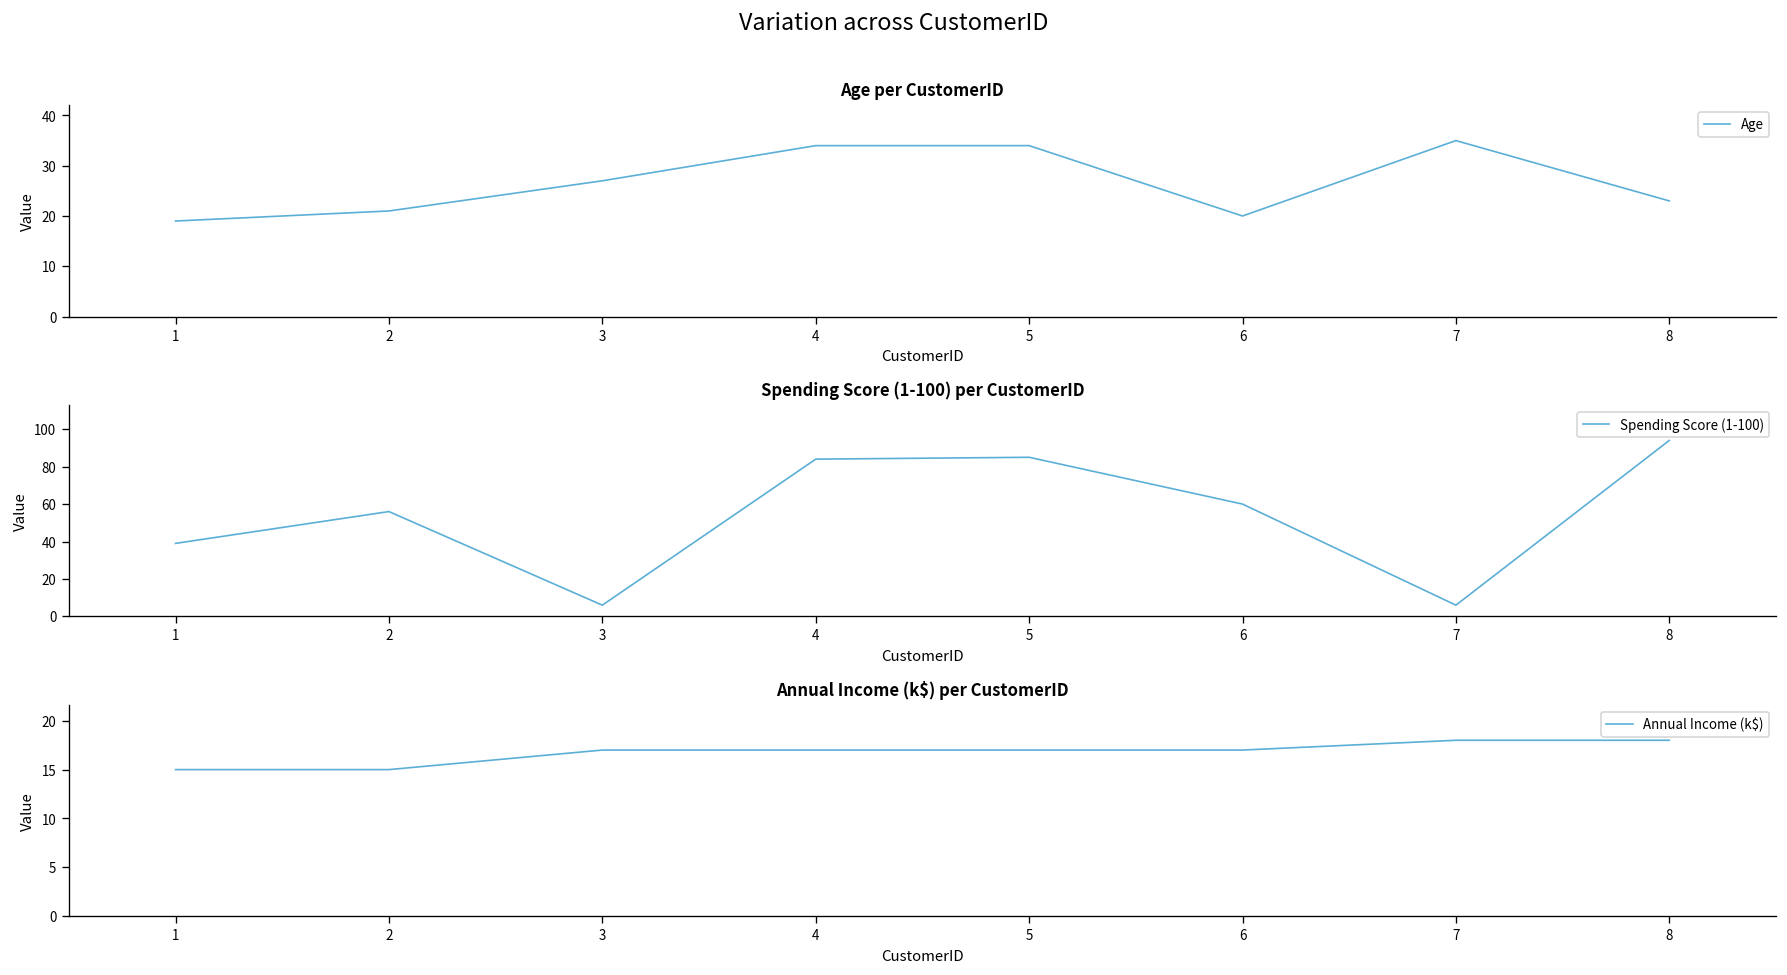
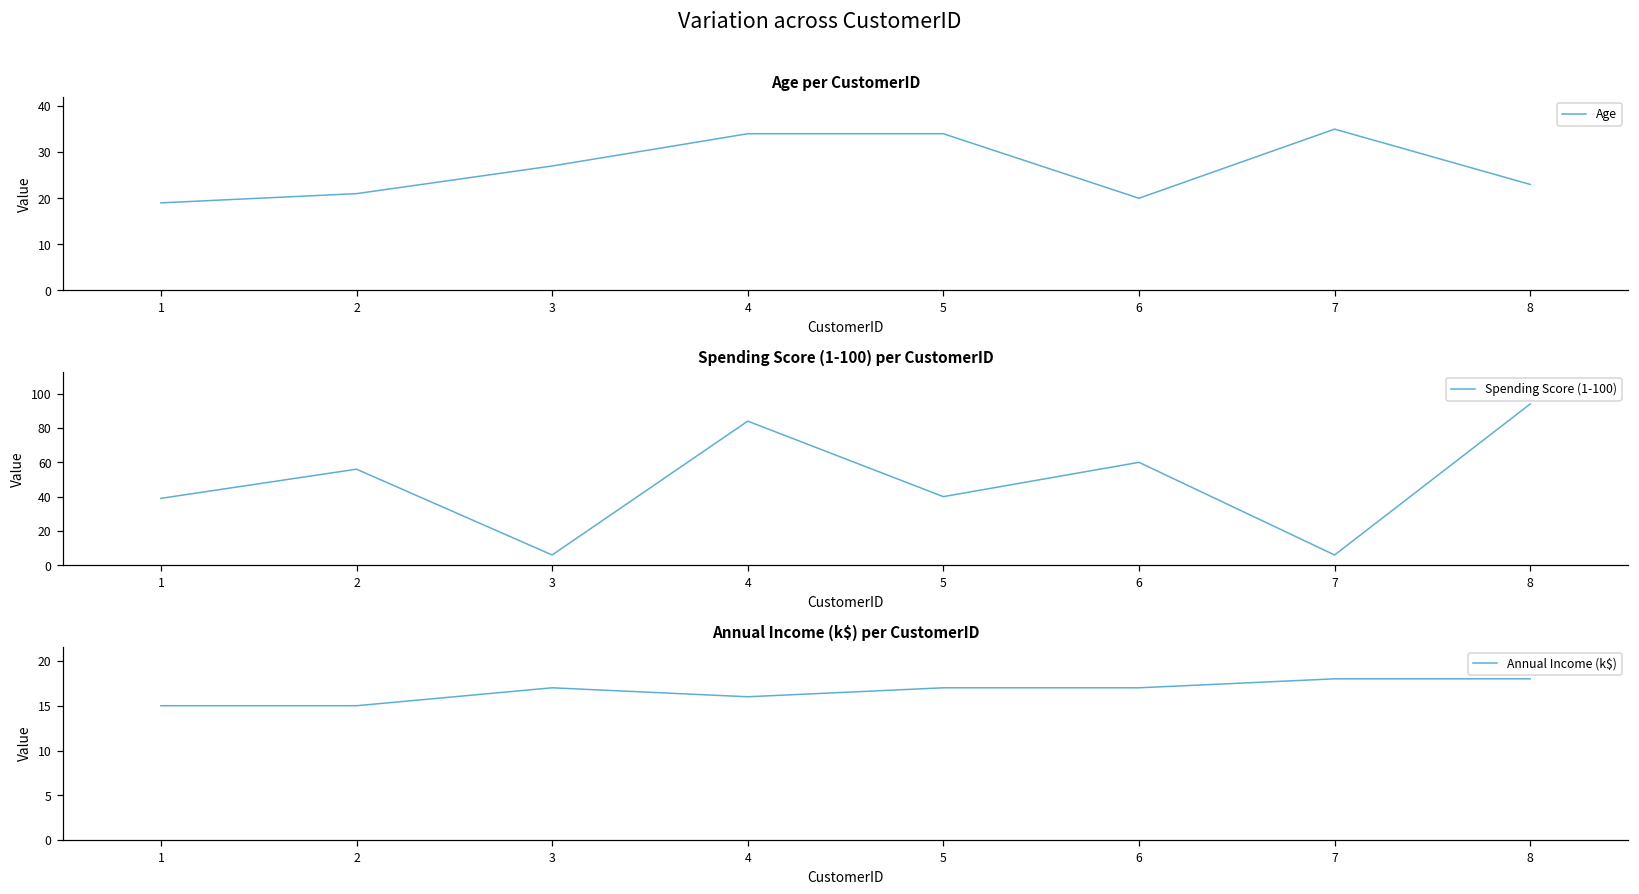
Spending Score (1-100) per CustomerID, 5: 85 -> 40
Annual Income (k$) per CustomerID, 4: 17 -> 16
